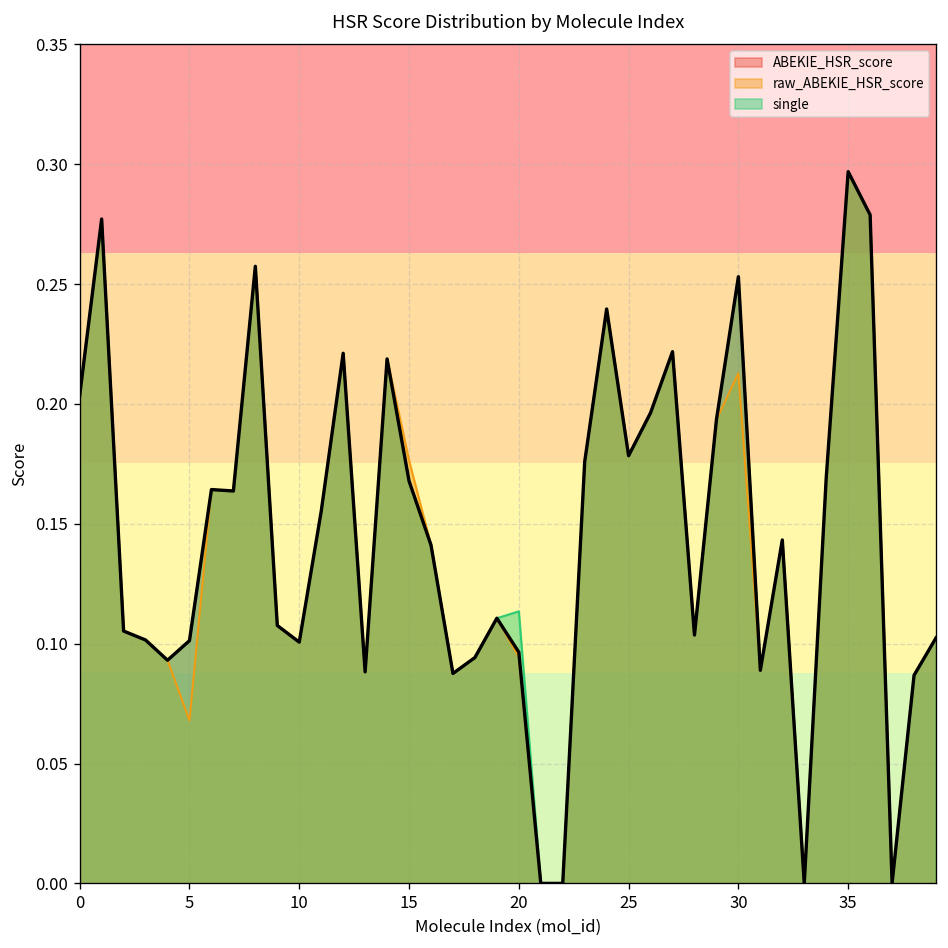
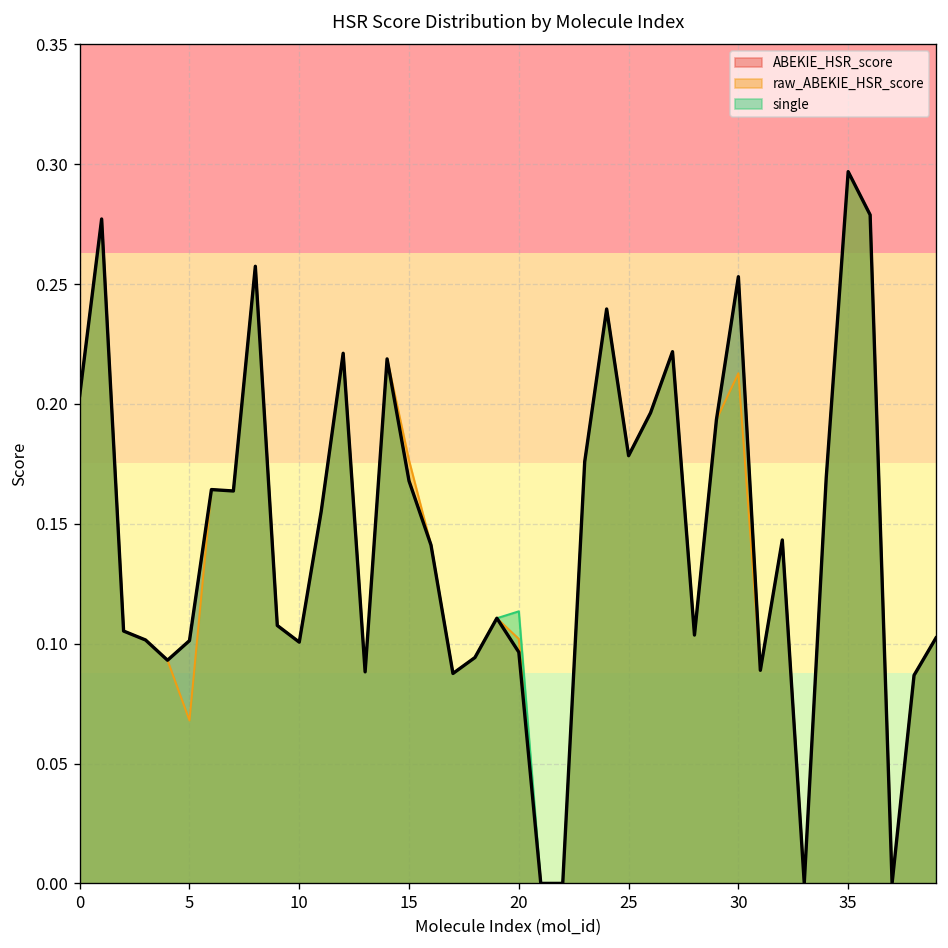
raw_ABEKIE_HSR_score, 20: 0.094 -> 0.102
